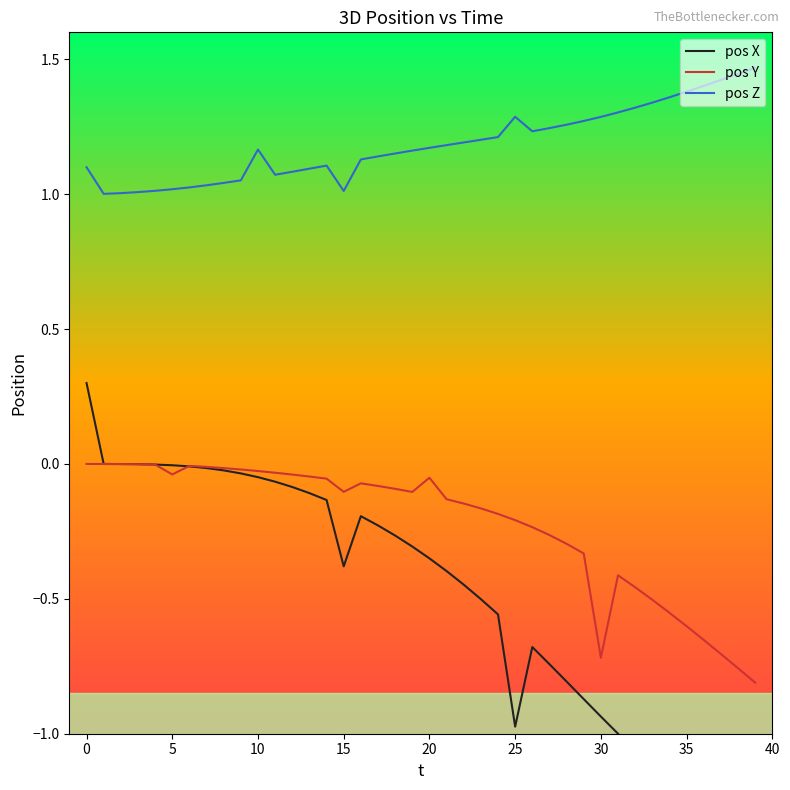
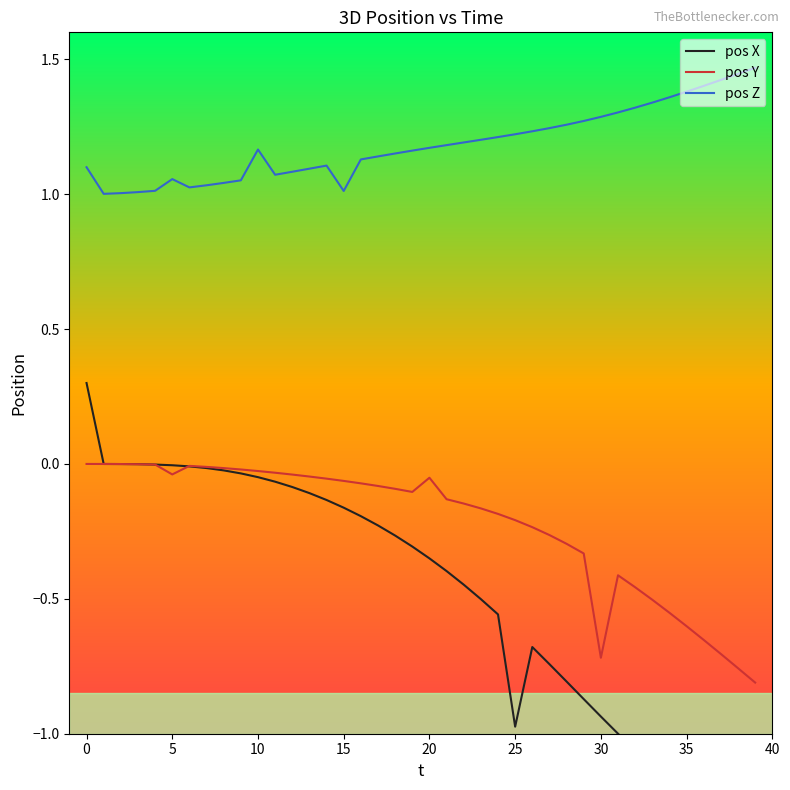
pos Z, 5: 1.02 -> 1.06
pos X, 15: -0.38 -> -0.16
pos Y, 15: -0.10 -> -0.06
pos Z, 25: 1.29 -> 1.22
